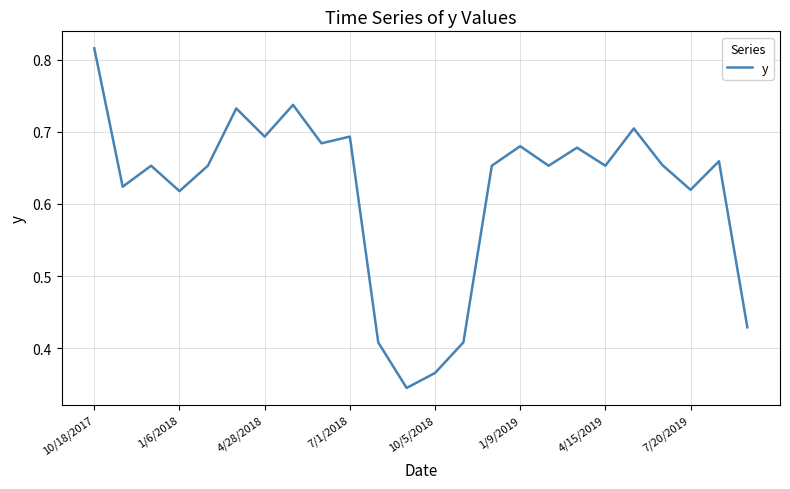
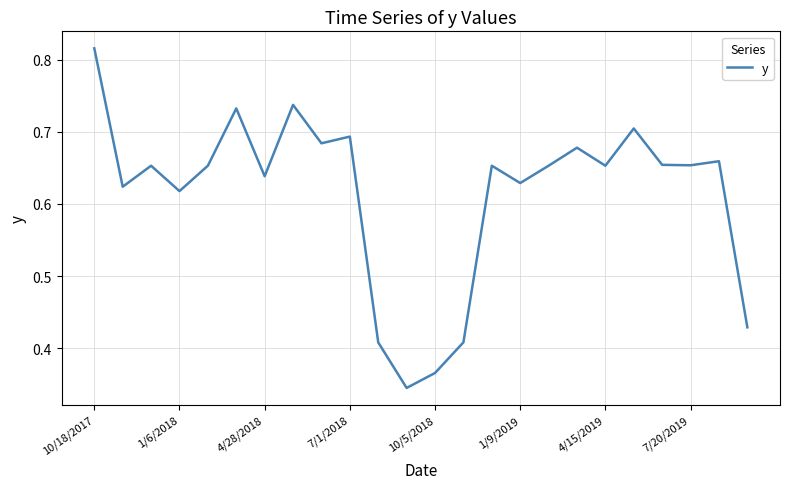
4/28/2018: 0.69 -> 0.64
1/9/2019: 0.68 -> 0.63
7/20/2019: 0.62 -> 0.65
